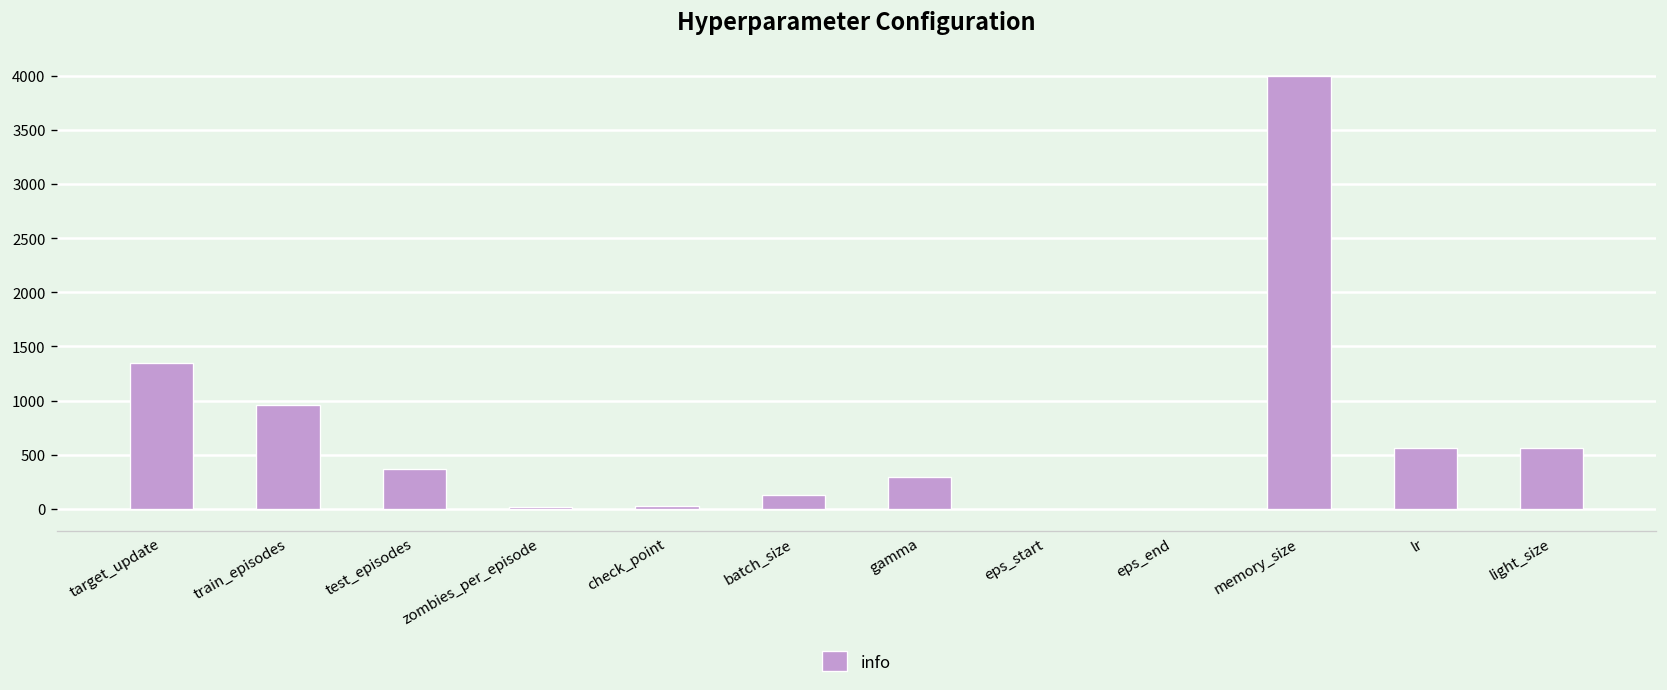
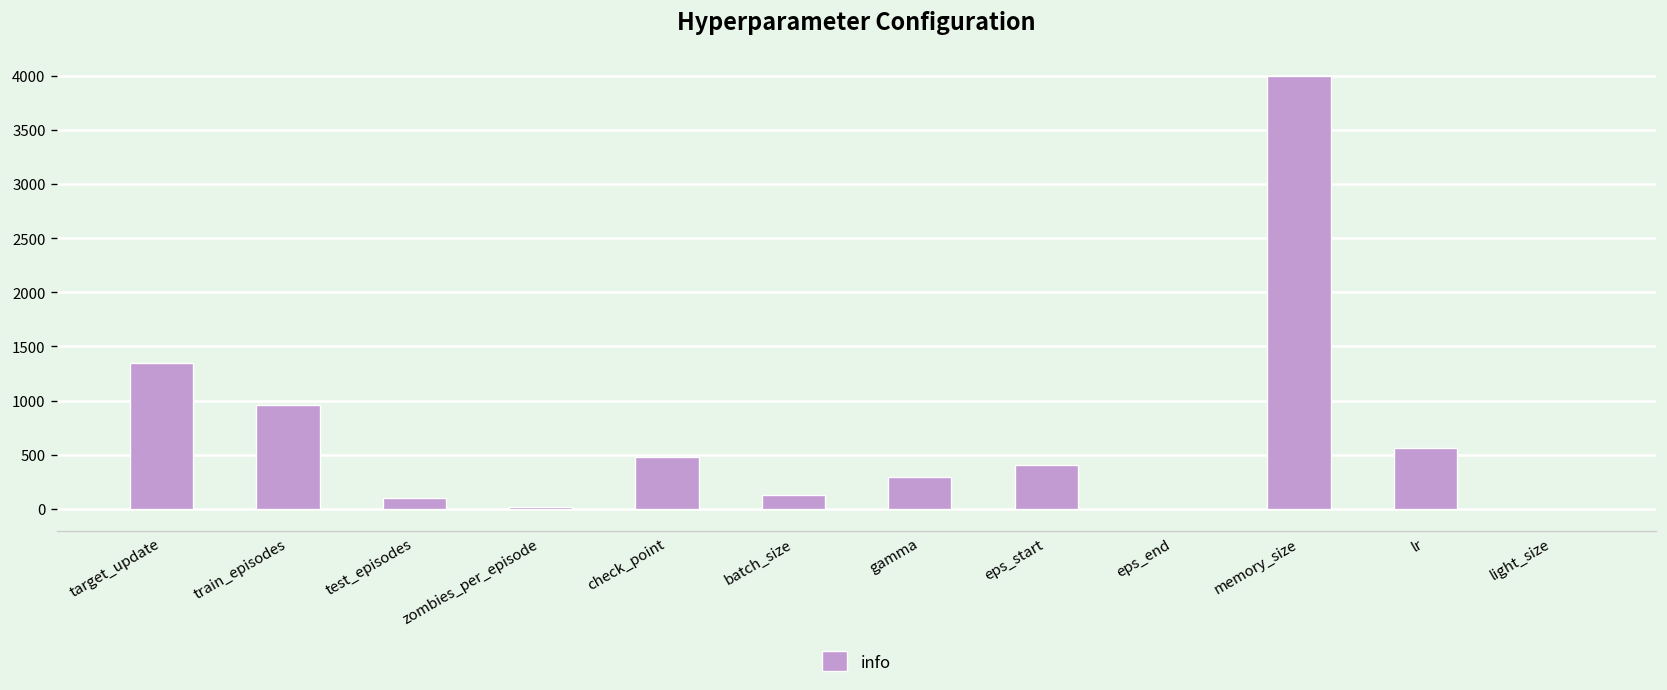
test_episodes: 400 -> 100
check_point: 0 -> 500
eps_start: 0 -> 400
light_size: 600 -> 0
